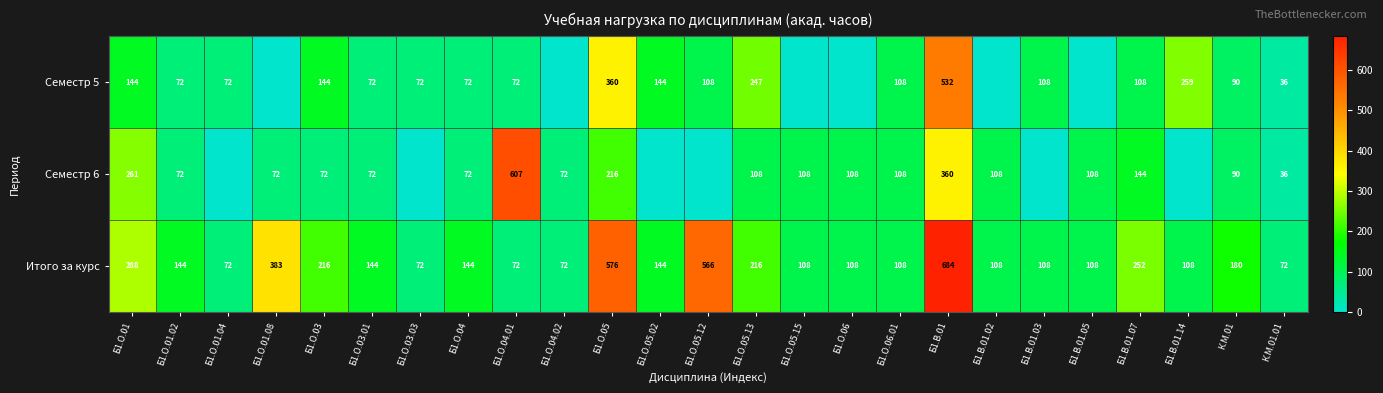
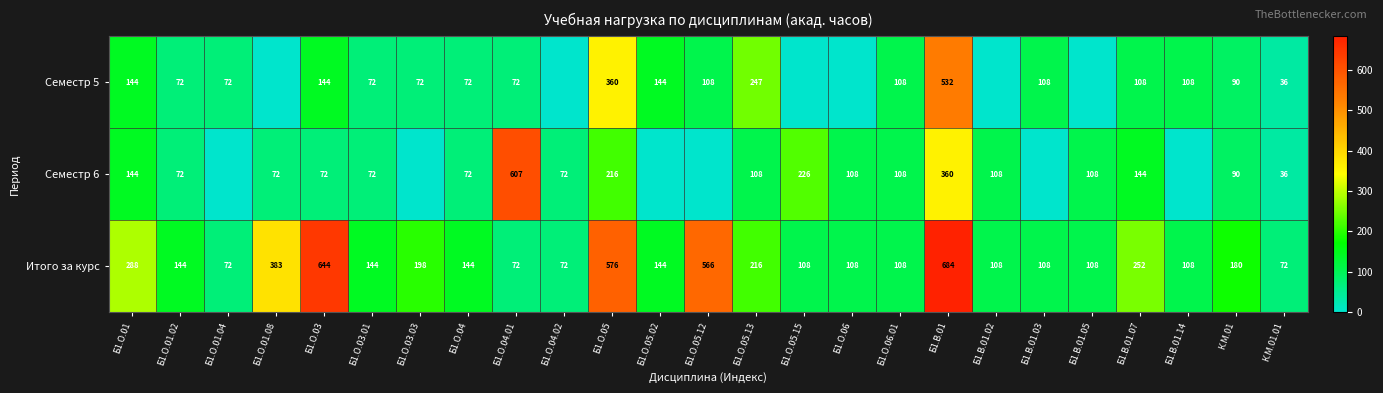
Семестр 5, Б1.В.01.14: 259 -> 108
Семестр 6, Б1.О.01: 261 -> 144
Семестр 6, Б1.О.05.15: 108 -> 226
Итого за курс, Б1.О.03: 216 -> 644
Итого за курс, Б1.О.03.03: 72 -> 198
